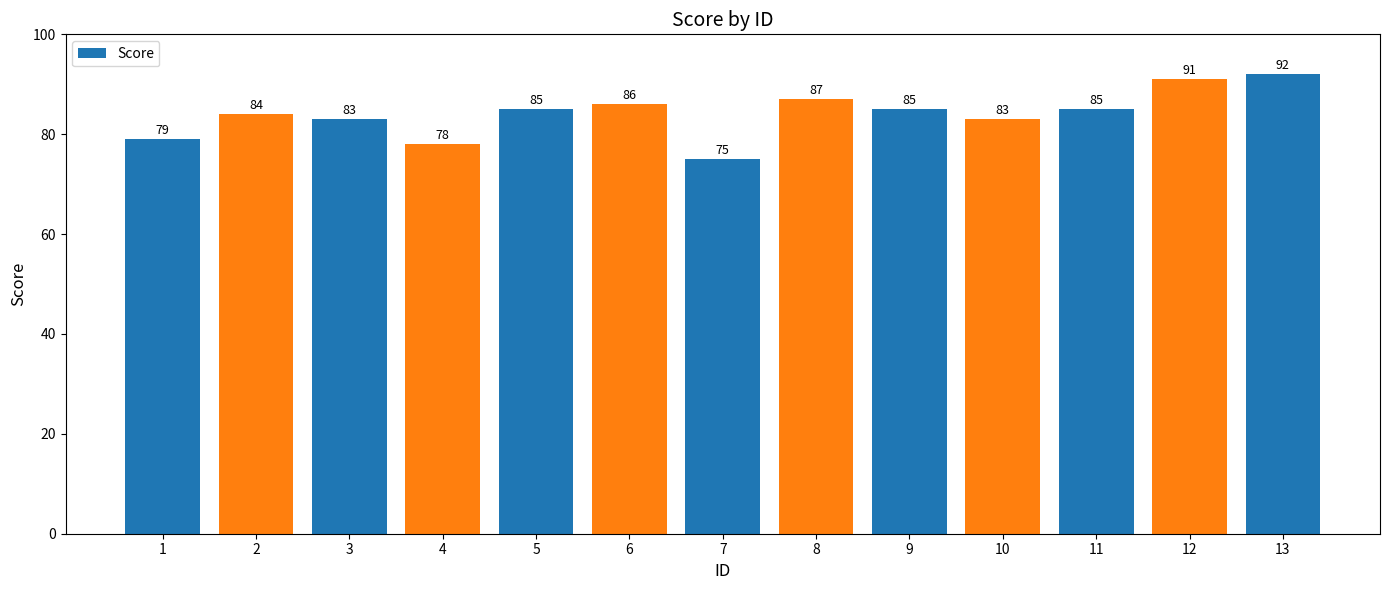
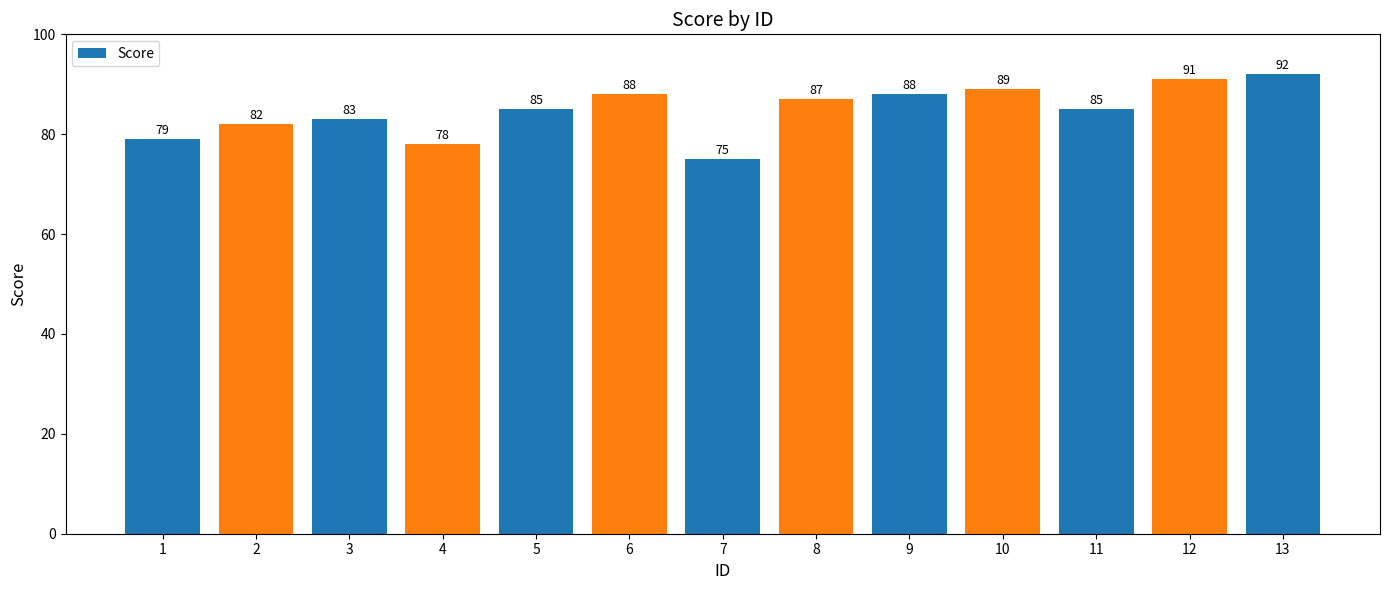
2: 84 -> 82
6: 86 -> 88
9: 85 -> 88
10: 83 -> 89
